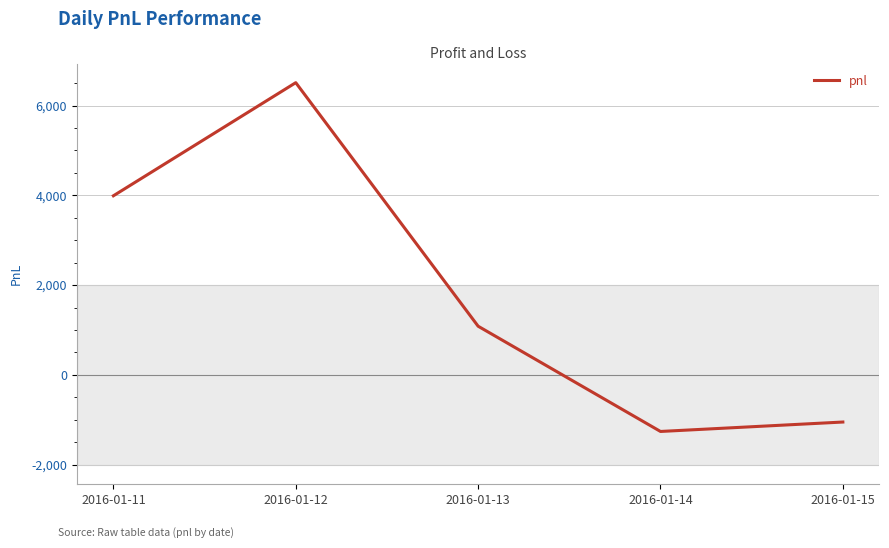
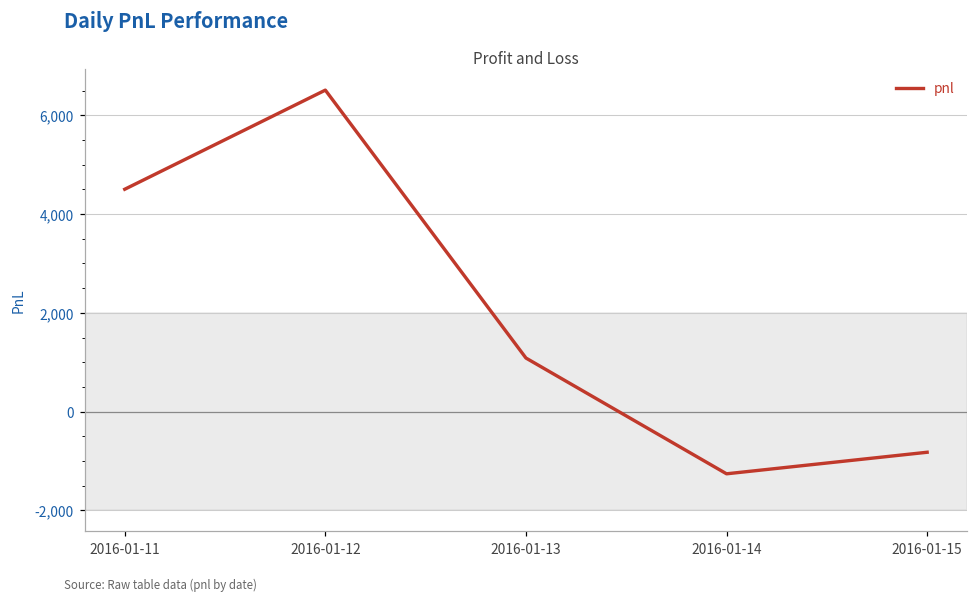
2016-01-11: 4,000 -> 4,500
2016-01-15: -1,100 -> -800
